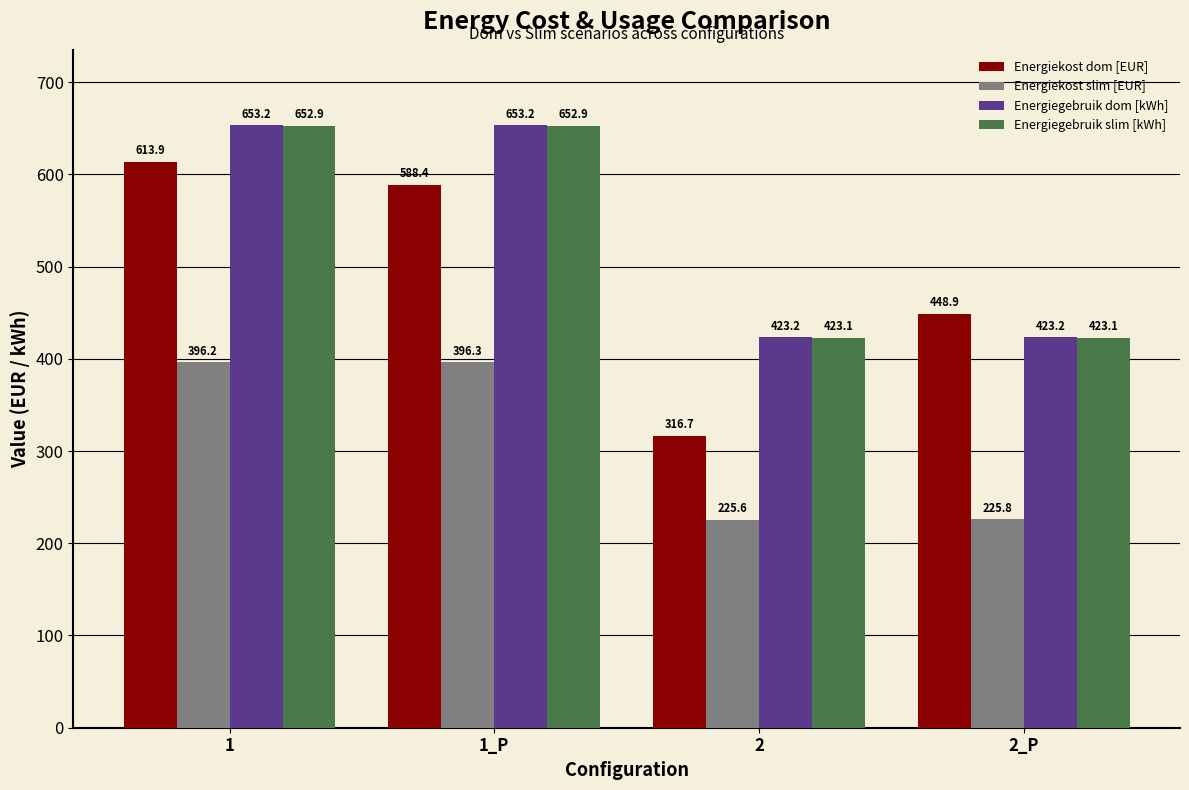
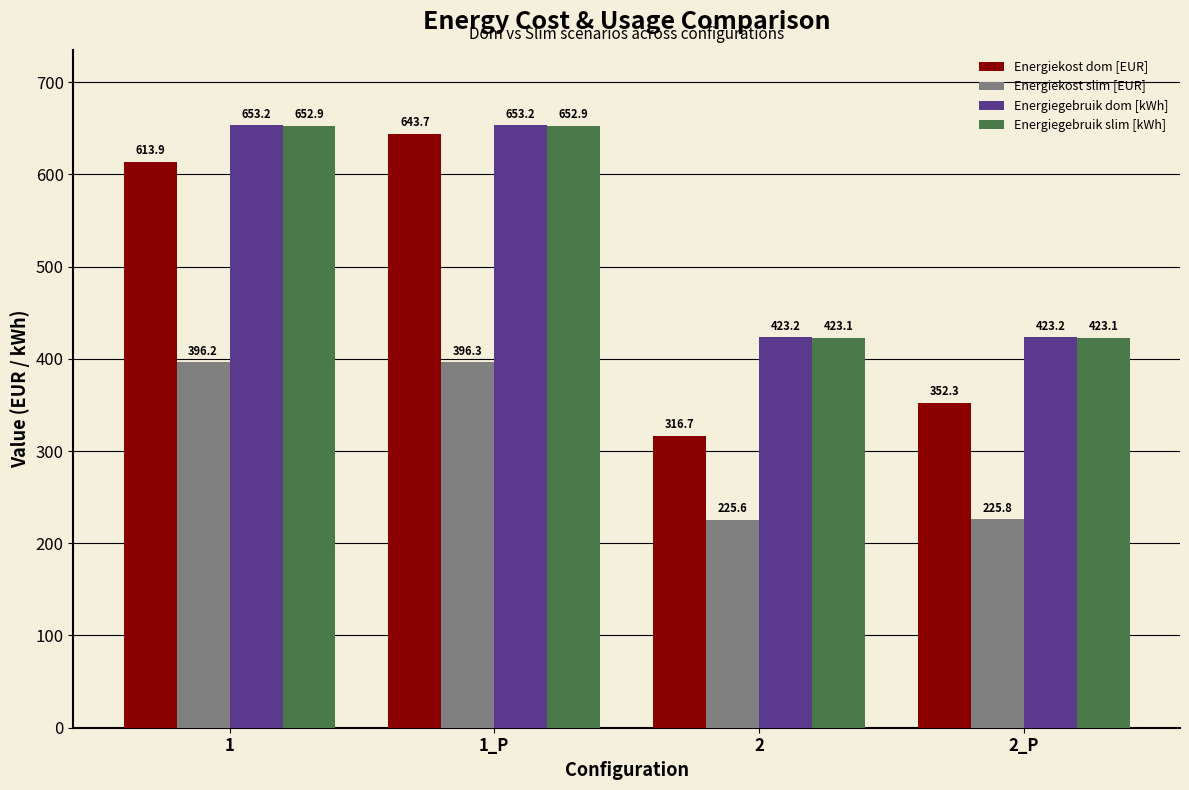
Energiekost dom [EUR], 1_P: 588.4 -> 643.7
Energiekost dom [EUR], 2_P: 448.9 -> 352.3
